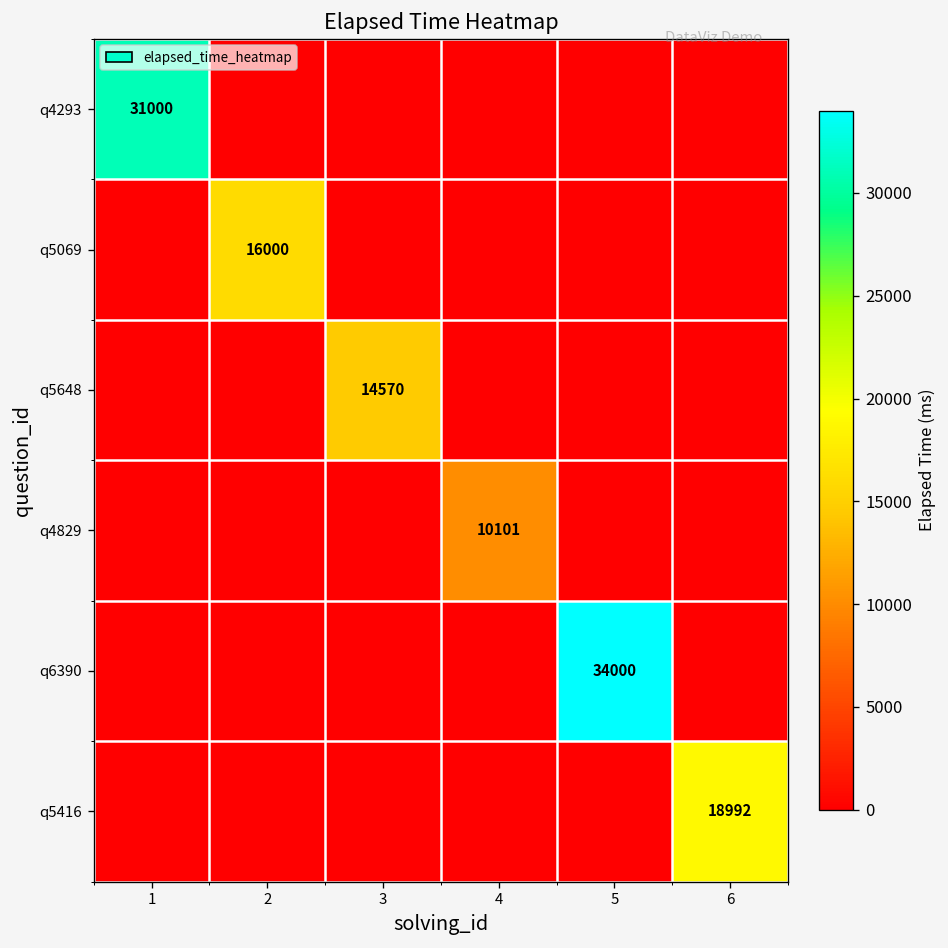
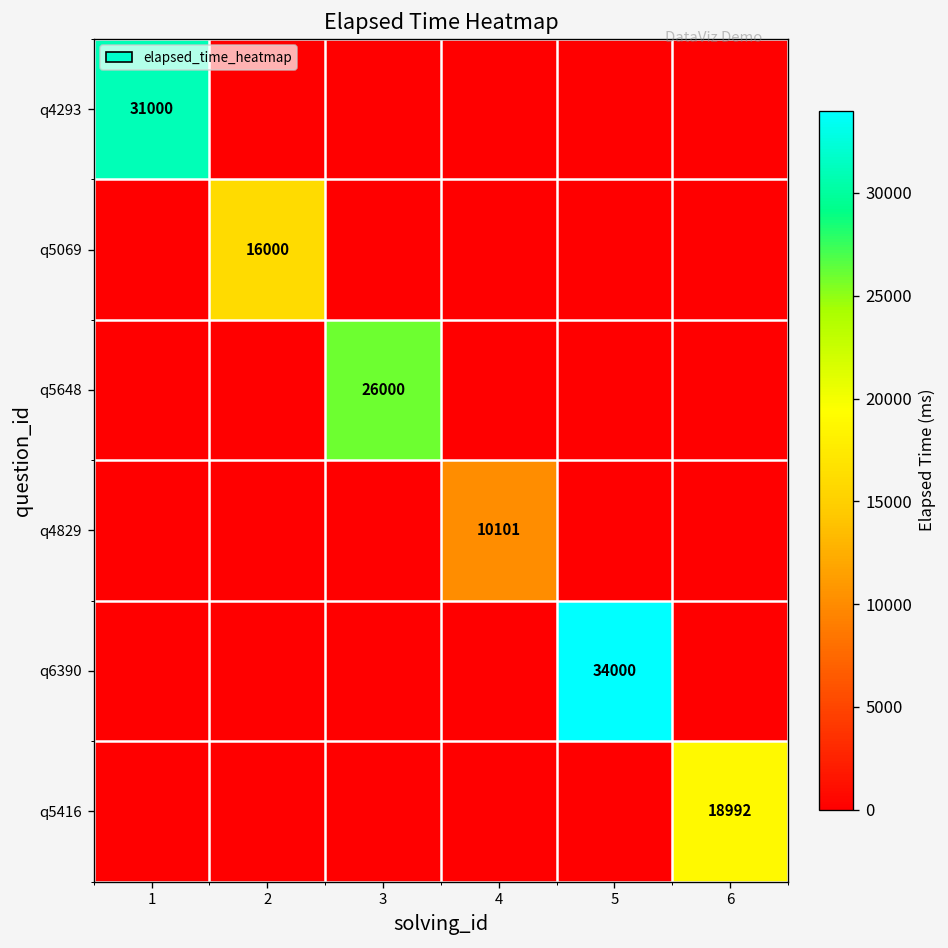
q5648, 3: 14570 -> 26000
